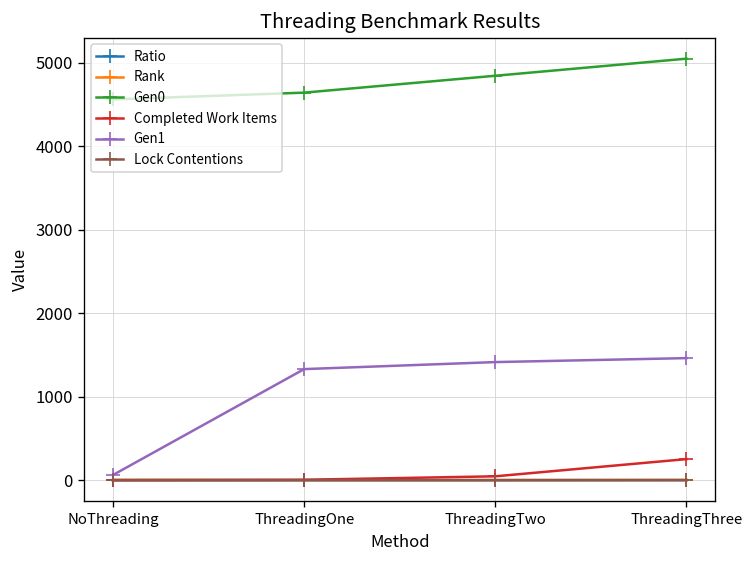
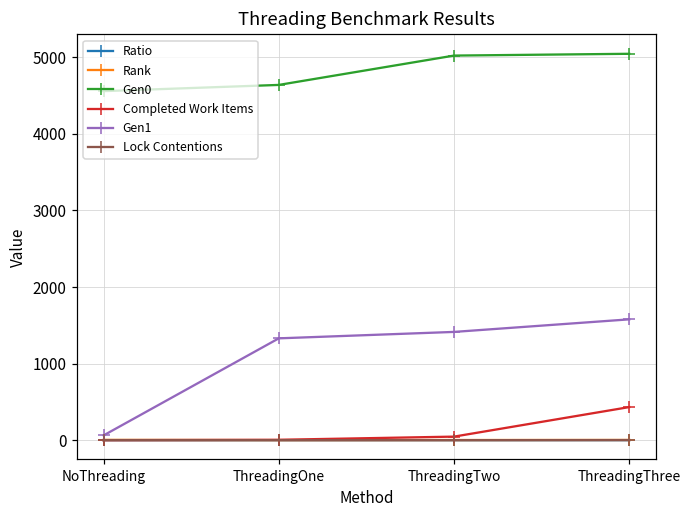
Gen0, ThreadingTwo: 4800 -> 5000
Completed Work Items, ThreadingThree: 300 -> 400
Gen1, ThreadingThree: 1500 -> 1600
